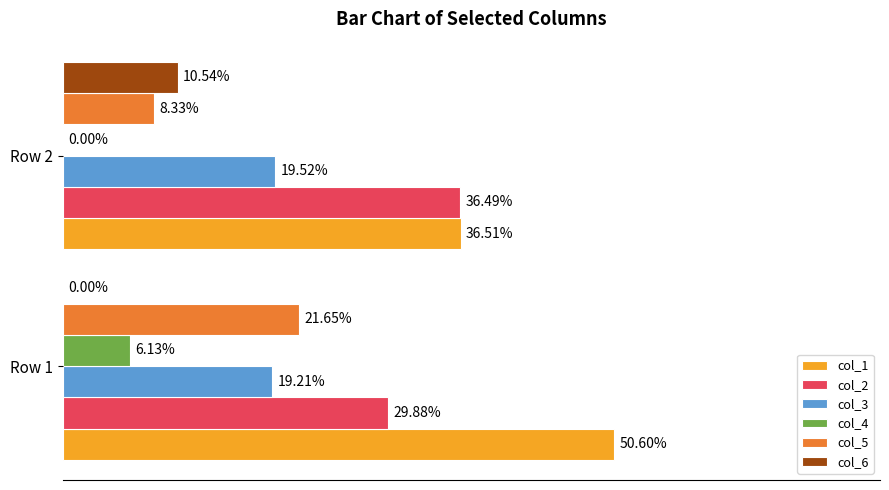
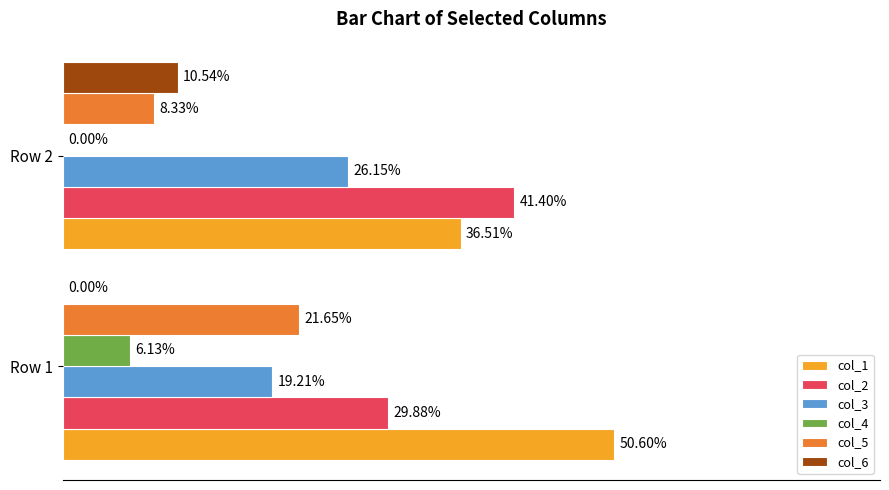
col_3, Row 2: 19.52% -> 26.15%
col_2, Row 2: 36.49% -> 41.40%
